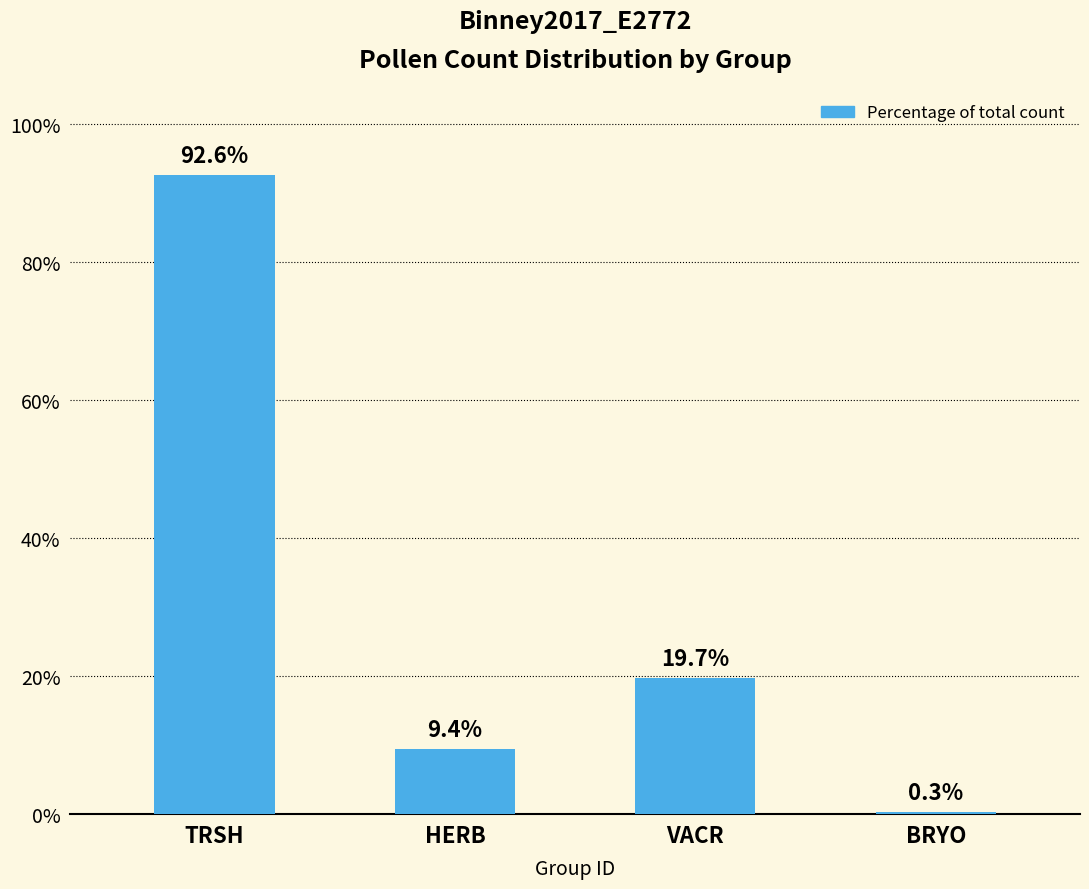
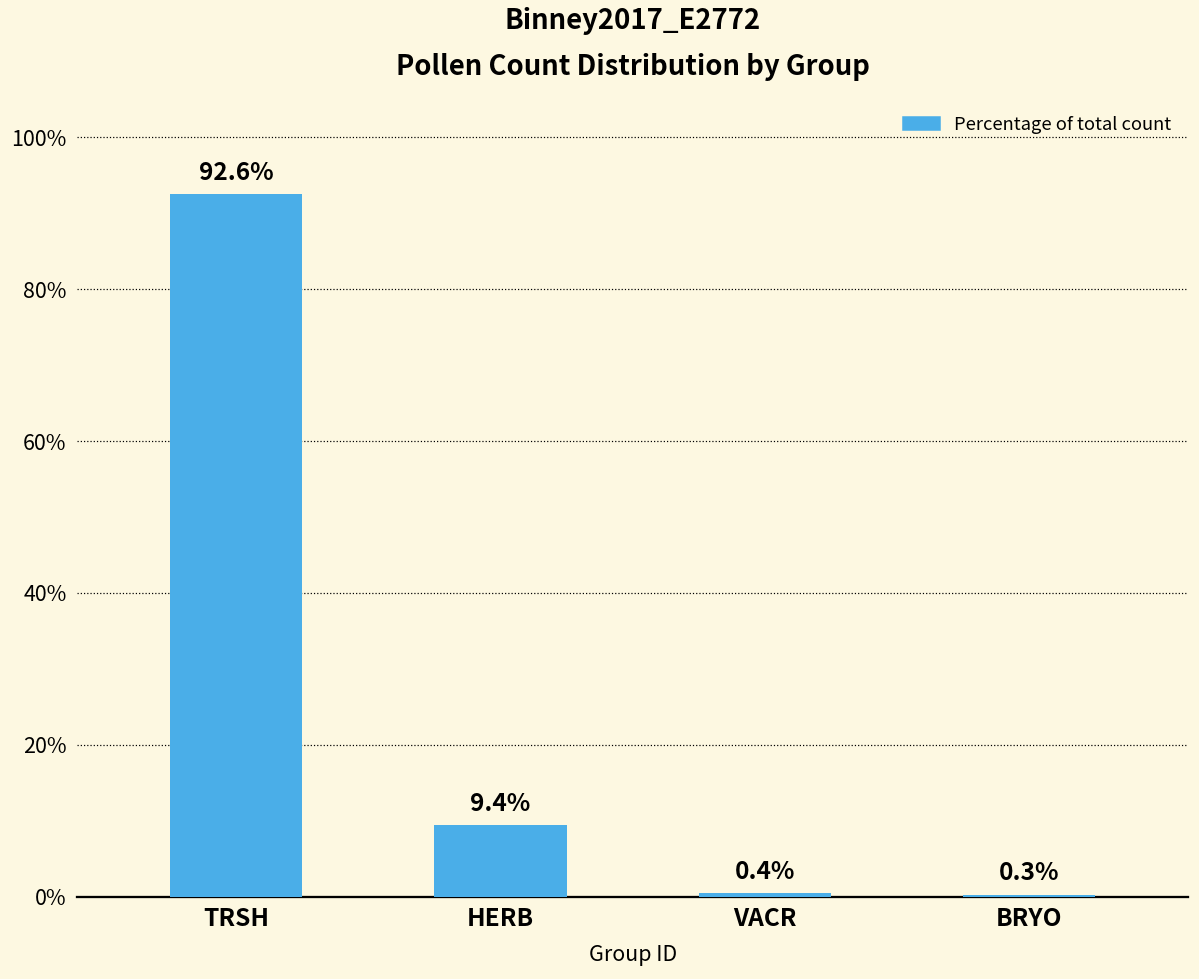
VACR: 19.7% -> 0.4%
